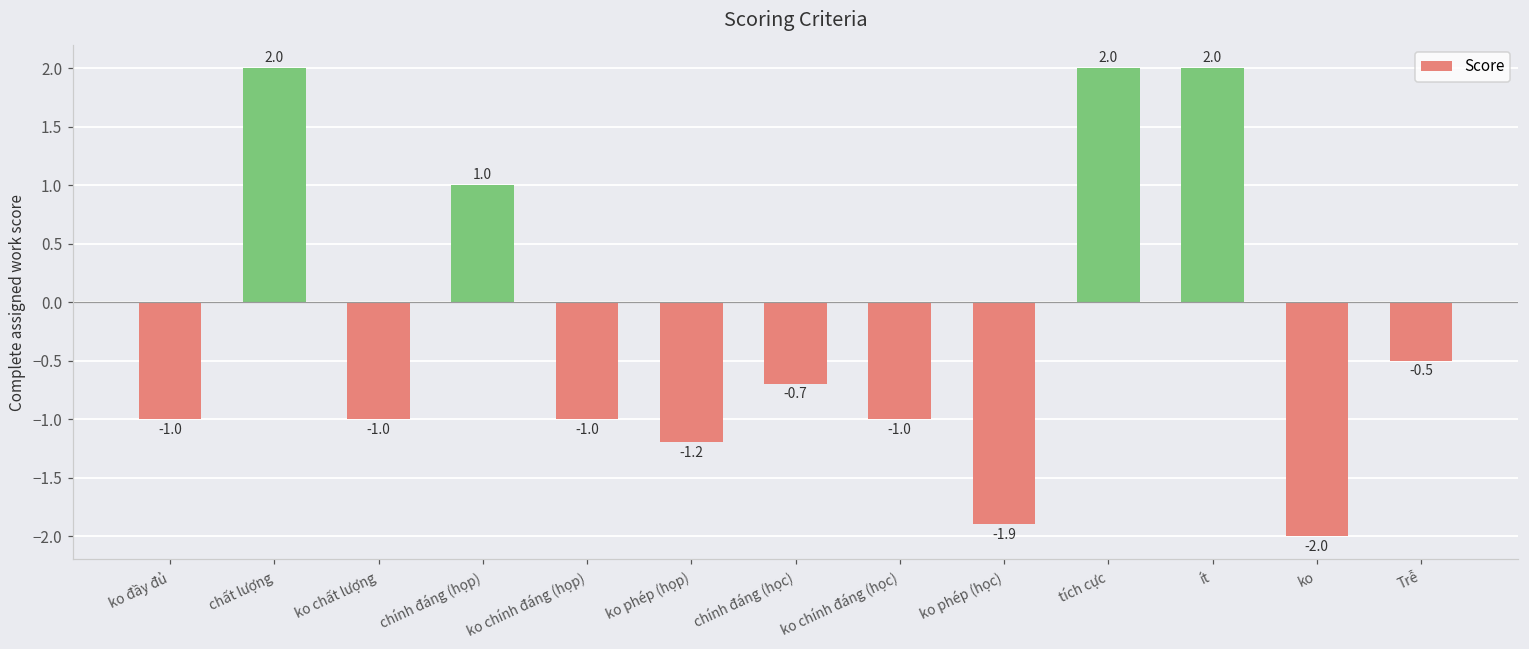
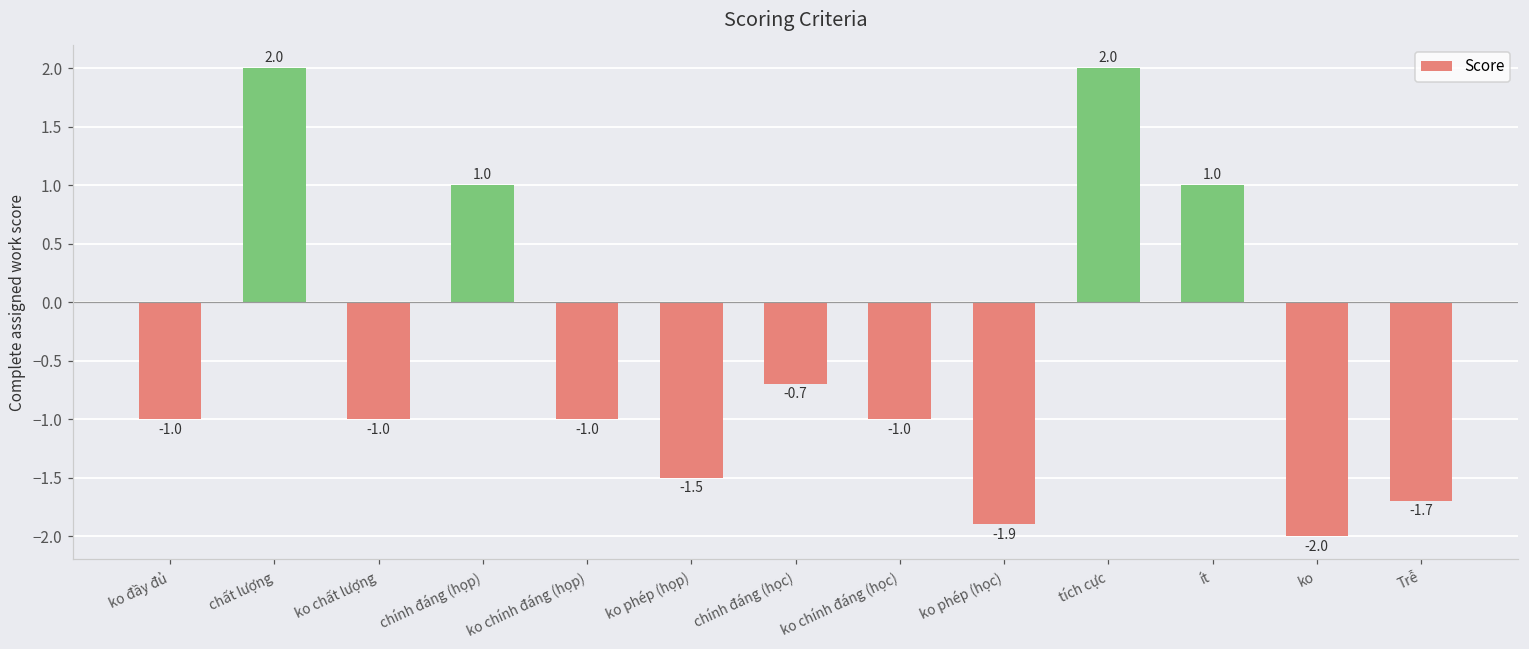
ko phép (họp): -1.2 -> -1.5
ít: 2.0 -> 1.0
Trễ: -0.5 -> -1.7
